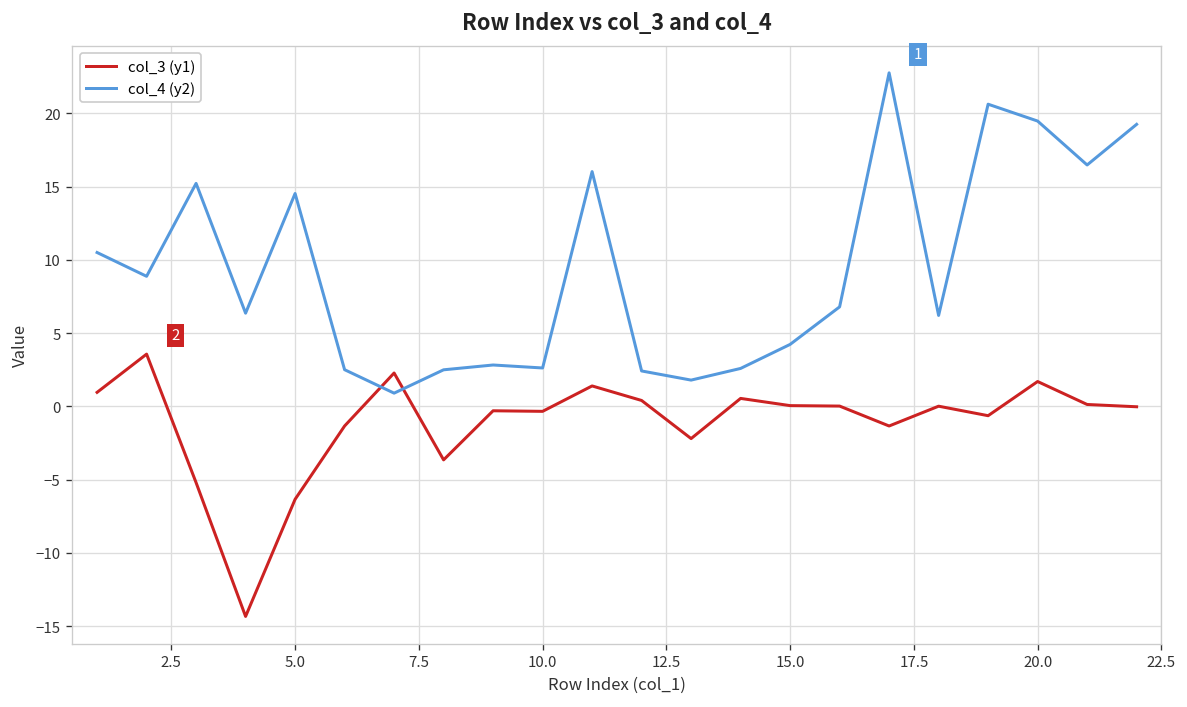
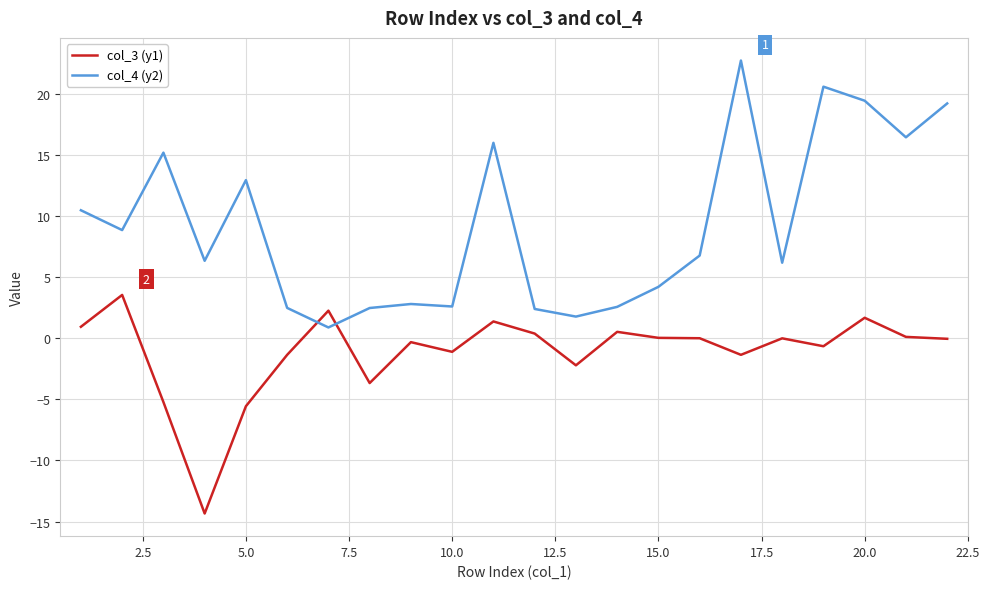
col_3 (y1), 5.0: -6.3 -> -5.6
col_4 (y2), 5.0: 14.5 -> 13.0
col_3 (y1), 10.0: -0.3 -> -1.1
